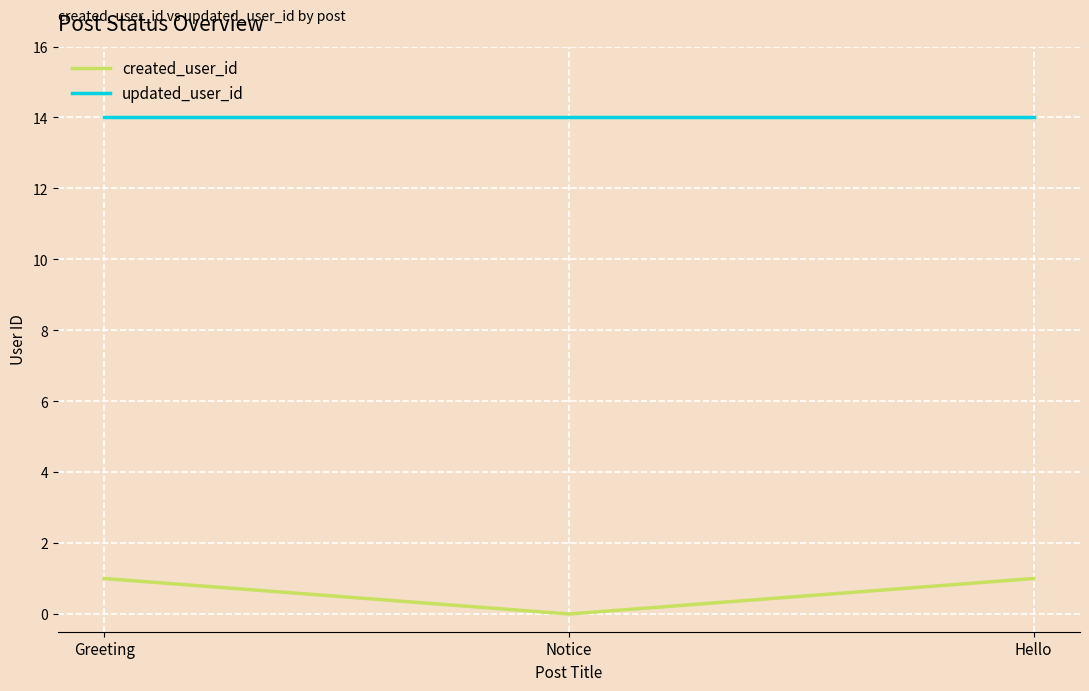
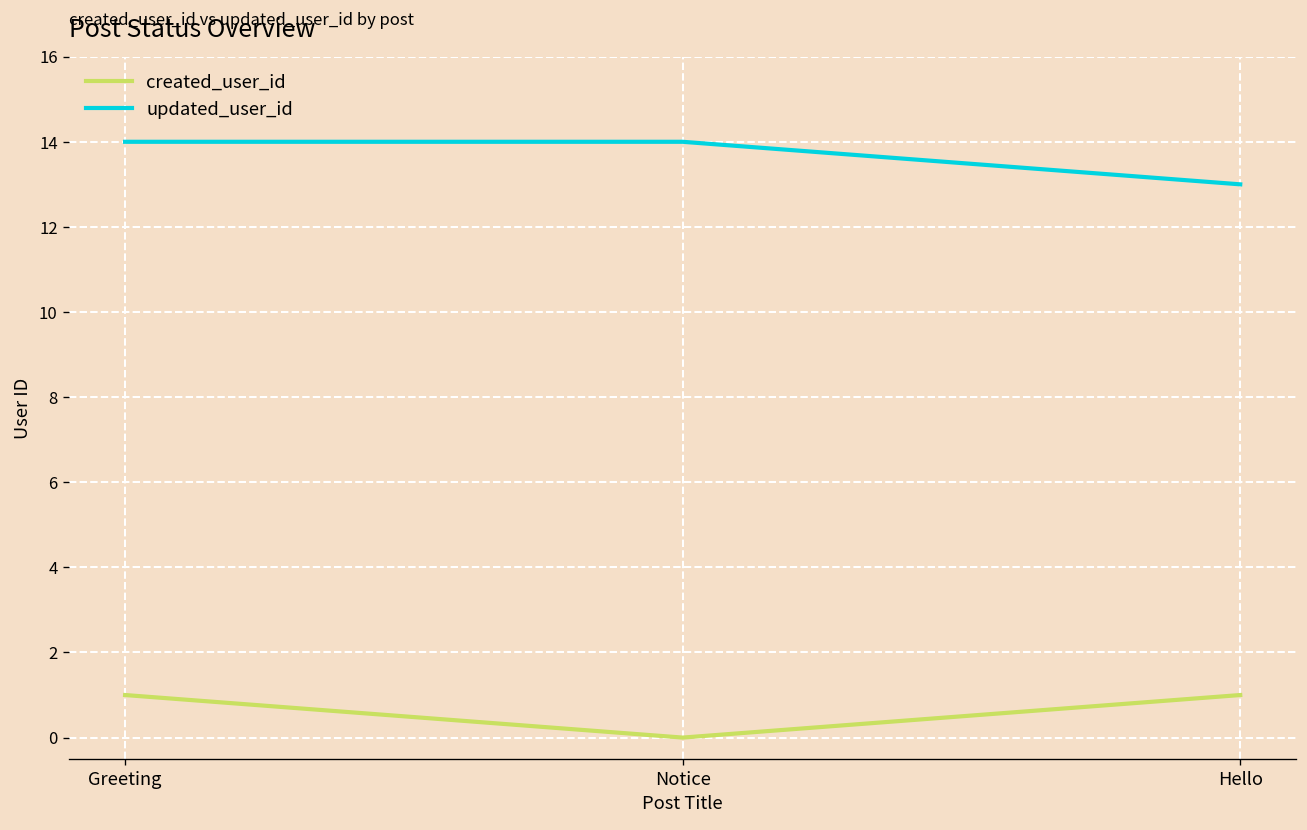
updated_user_id, Hello: 14 -> 13
